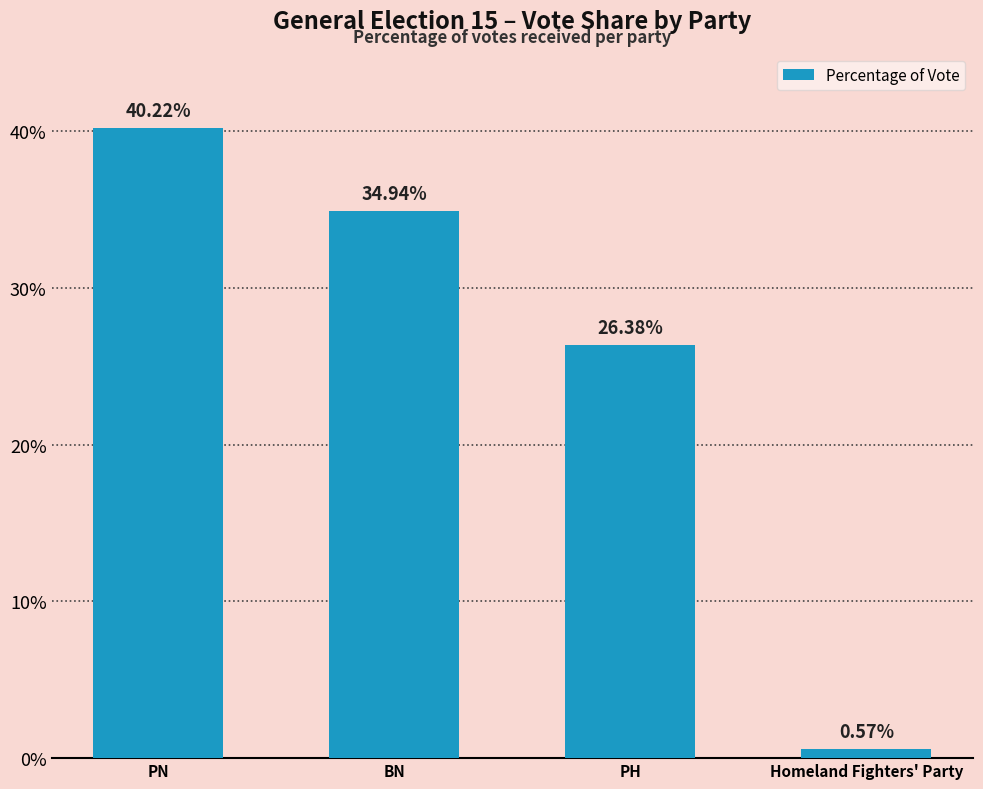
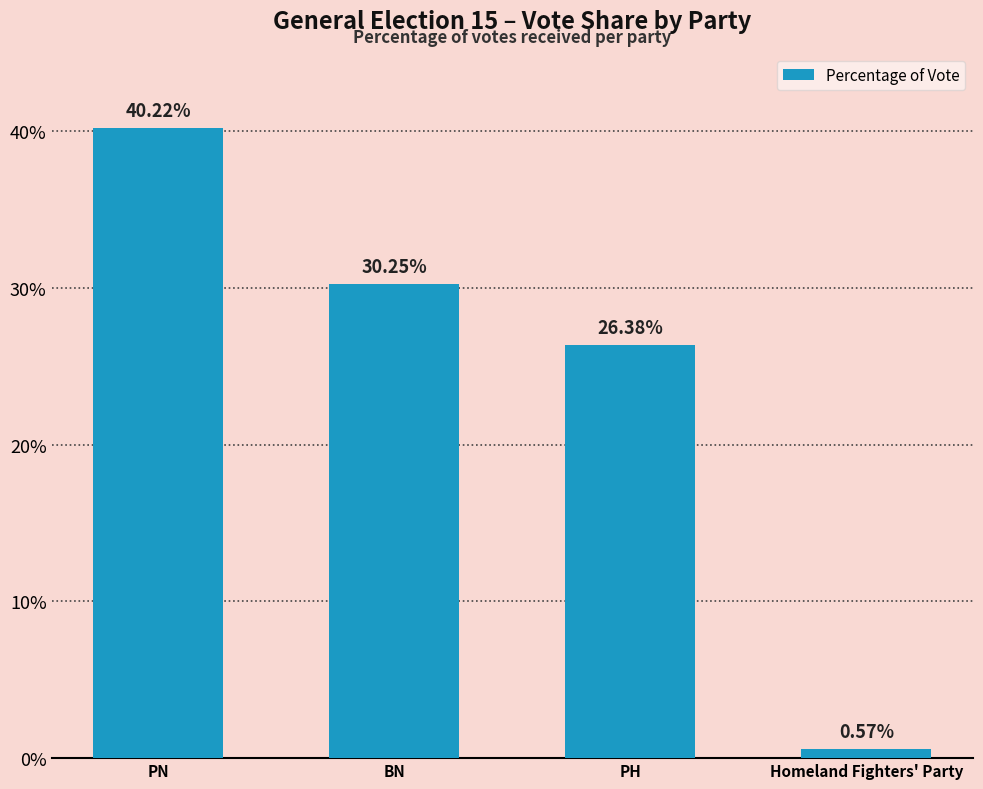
BN: 34.94% -> 30.25%
